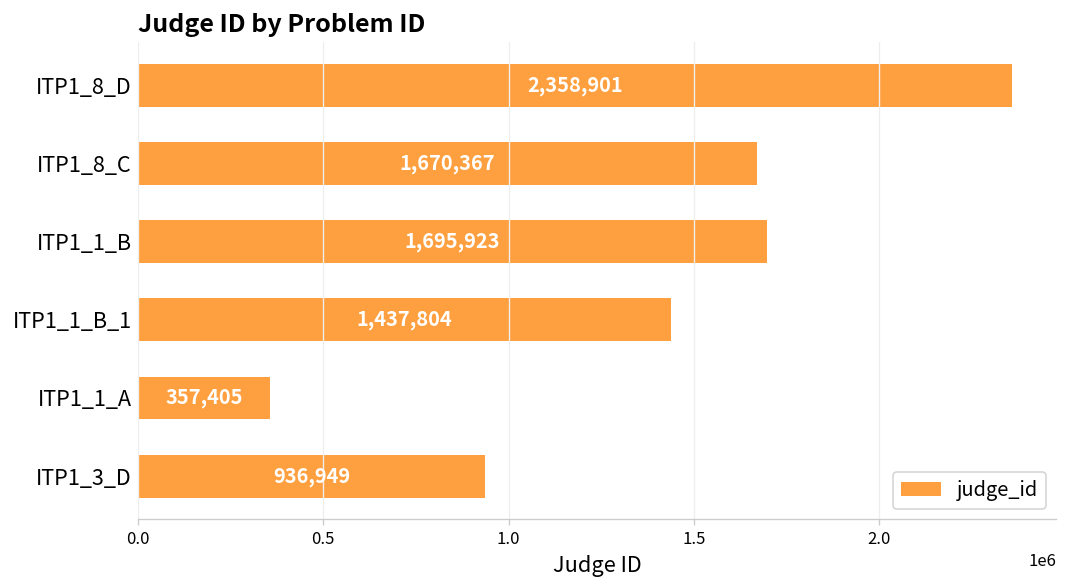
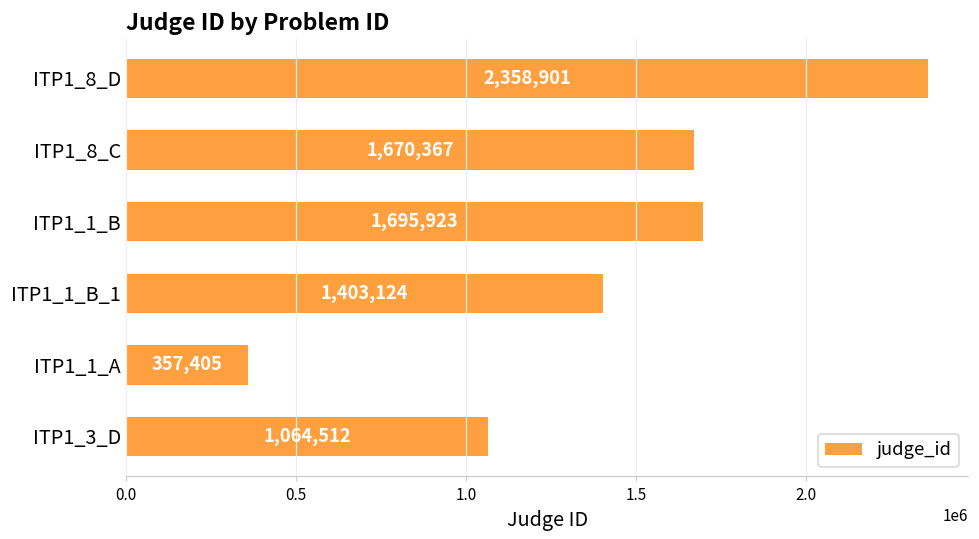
ITP1_1_B_1: 1,437,804 -> 1,403,124
ITP1_3_D: 936,949 -> 1,064,512
